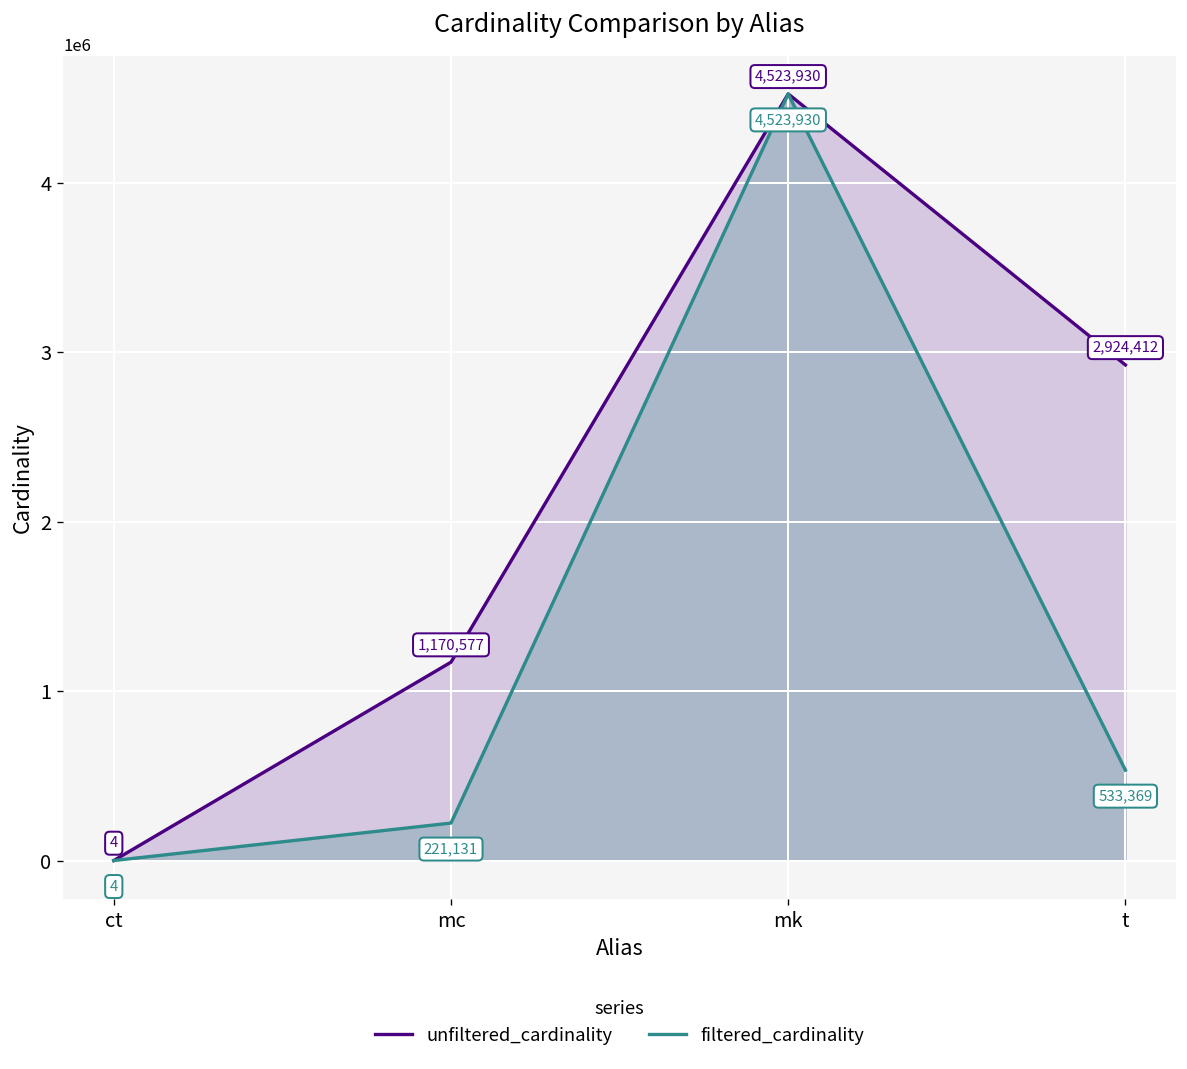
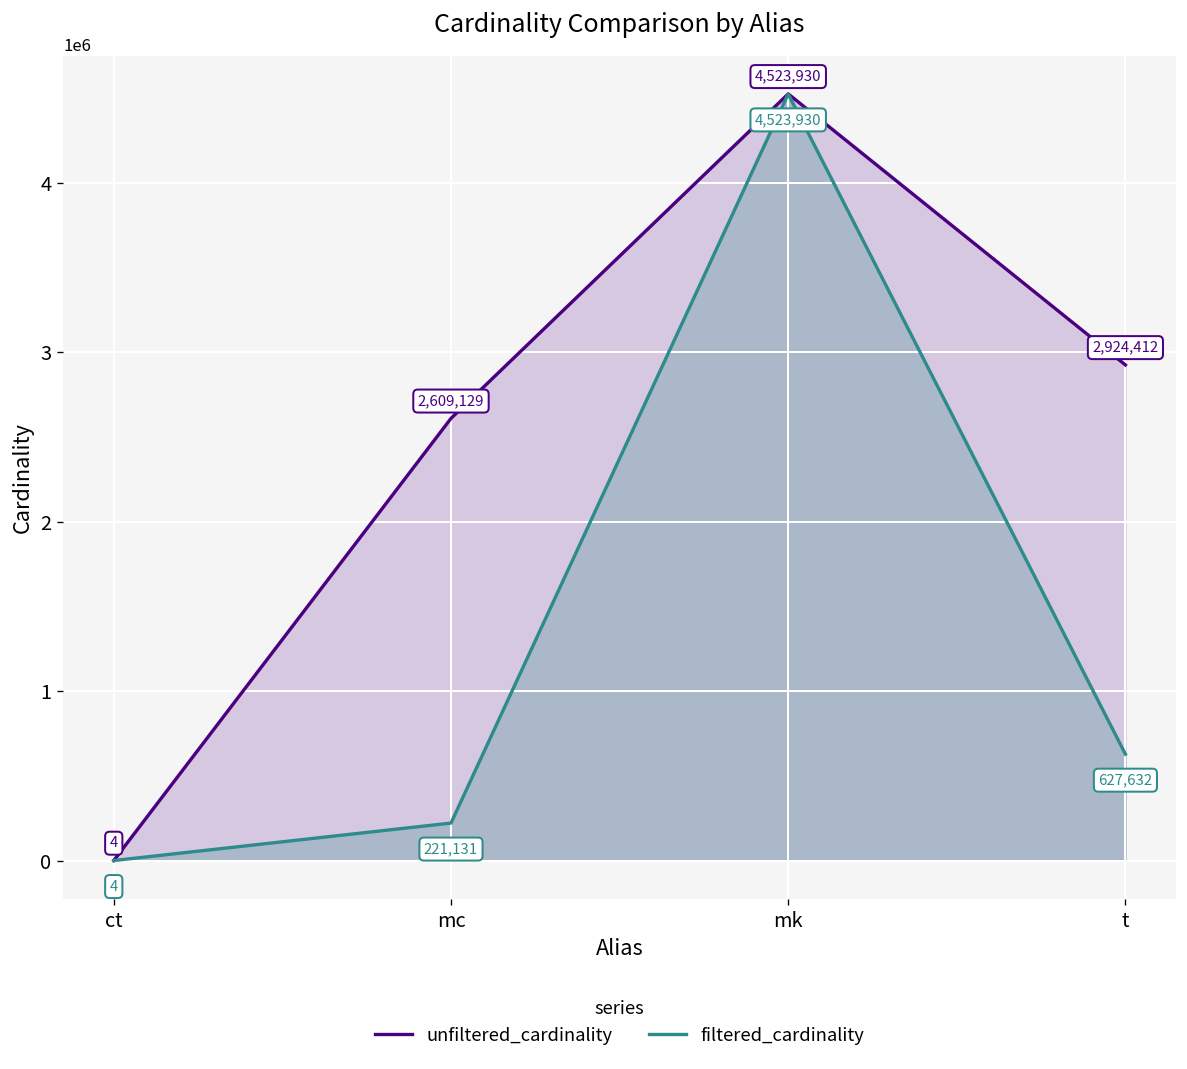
unfiltered_cardinality, mc: 1,170,577 -> 2,609,129
filtered_cardinality, t: 533,369 -> 627,632
